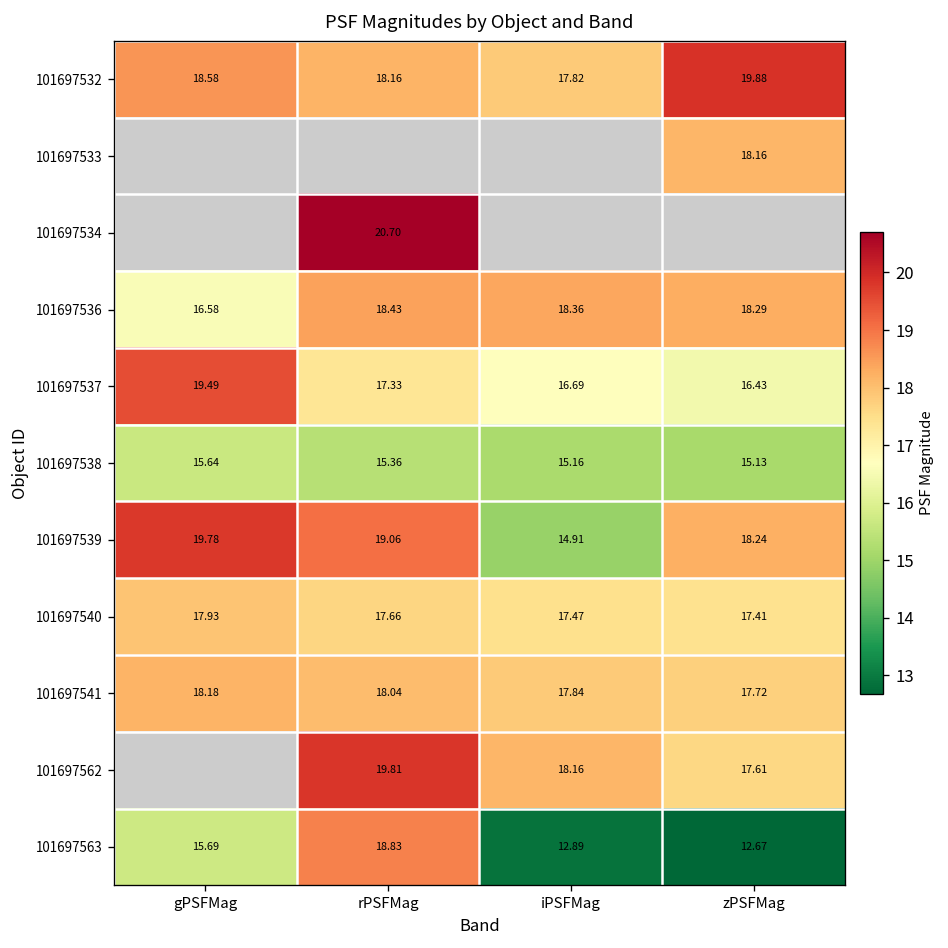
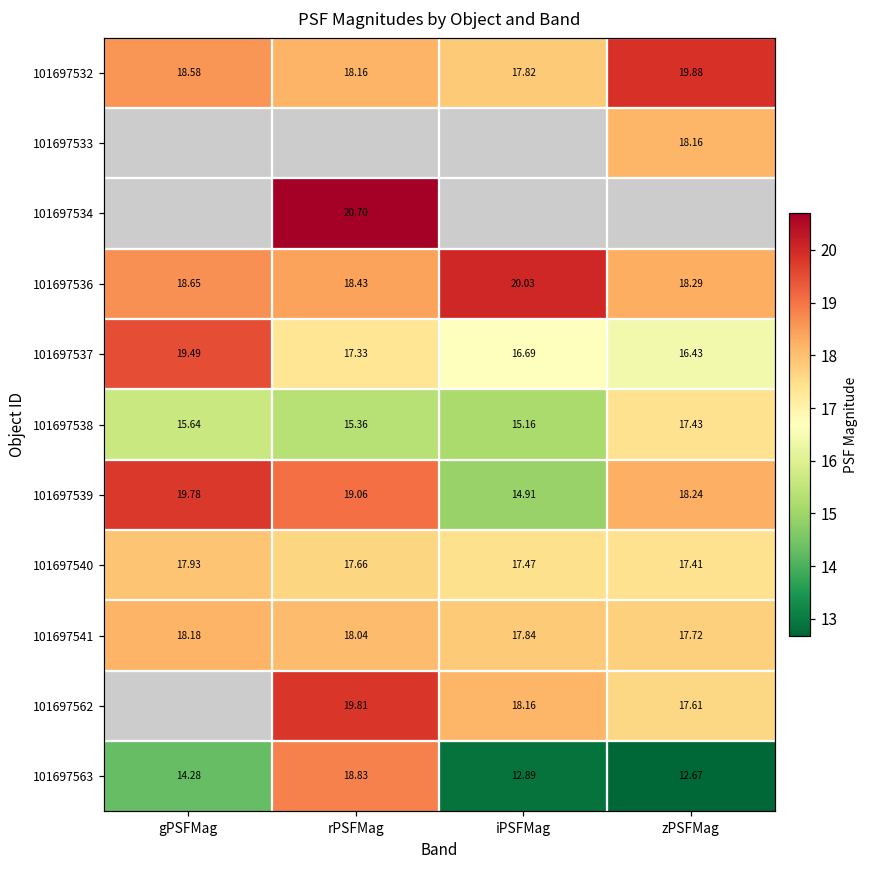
101697536, gPSFMag: 16.58 -> 18.65
101697536, iPSFMag: 18.36 -> 20.03
101697538, zPSFMag: 15.13 -> 17.43
101697563, gPSFMag: 15.69 -> 14.28
